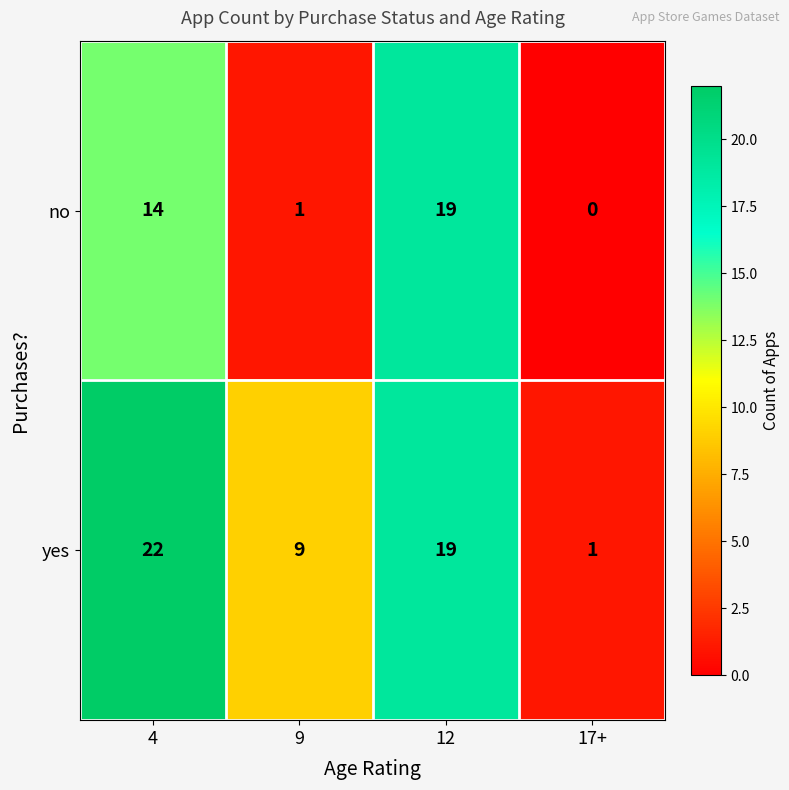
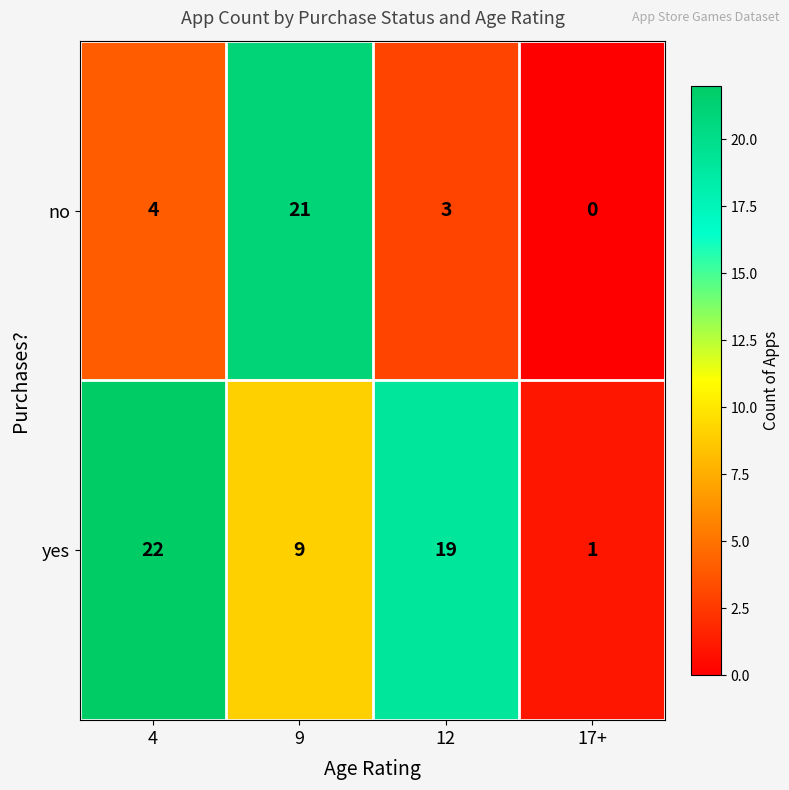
no, 4: 14 -> 4
no, 9: 1 -> 21
no, 12: 19 -> 3
